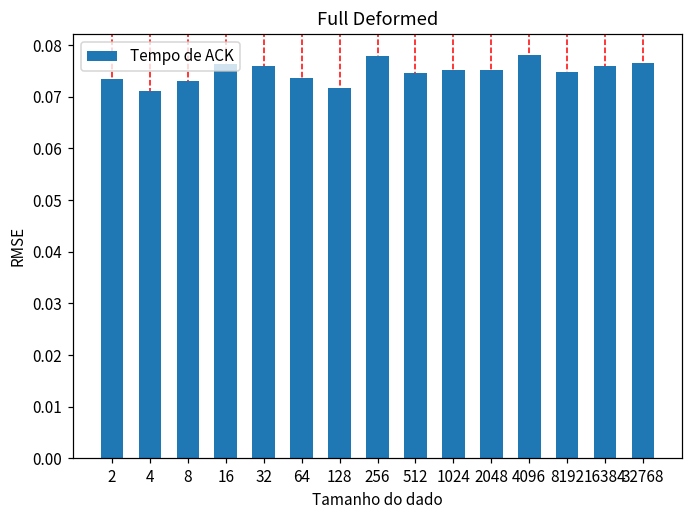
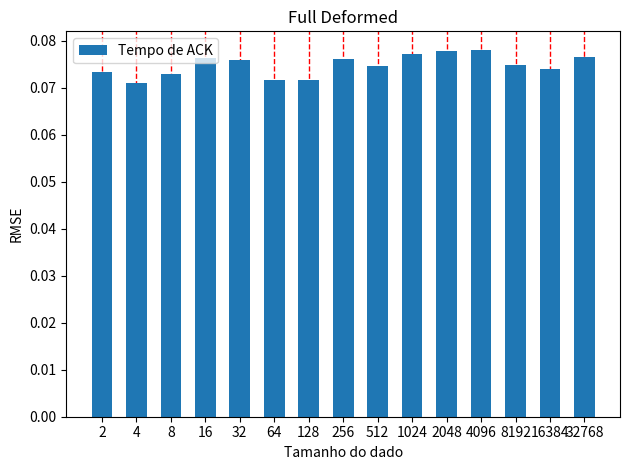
64: 0.074 -> 0.072
256: 0.078 -> 0.076
1024: 0.075 -> 0.077
2048: 0.075 -> 0.078
16384: 0.076 -> 0.074
